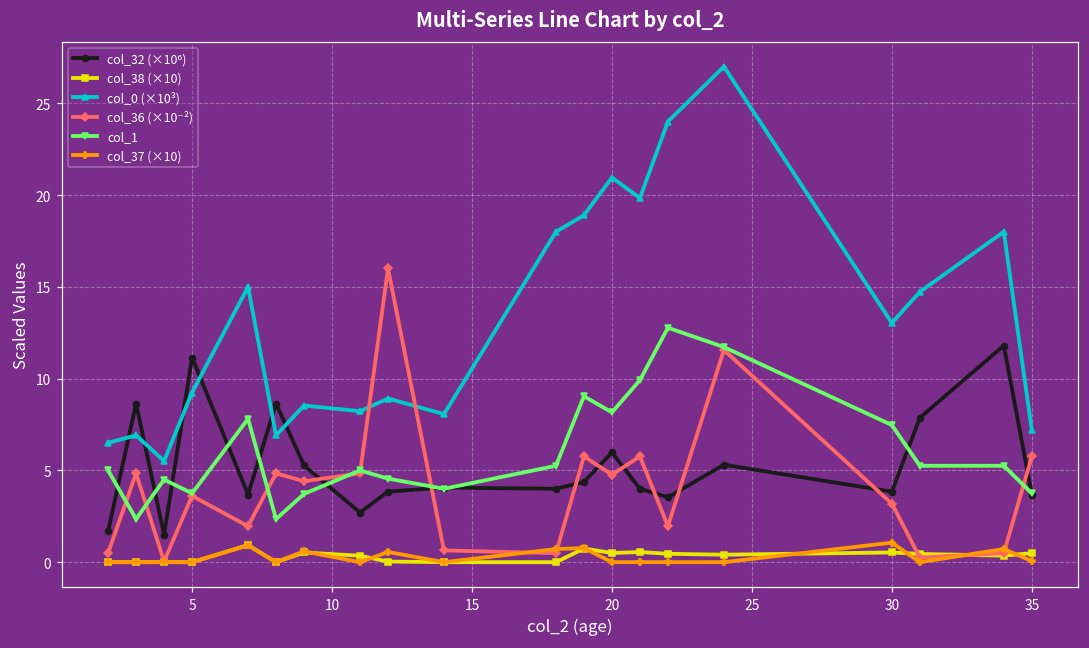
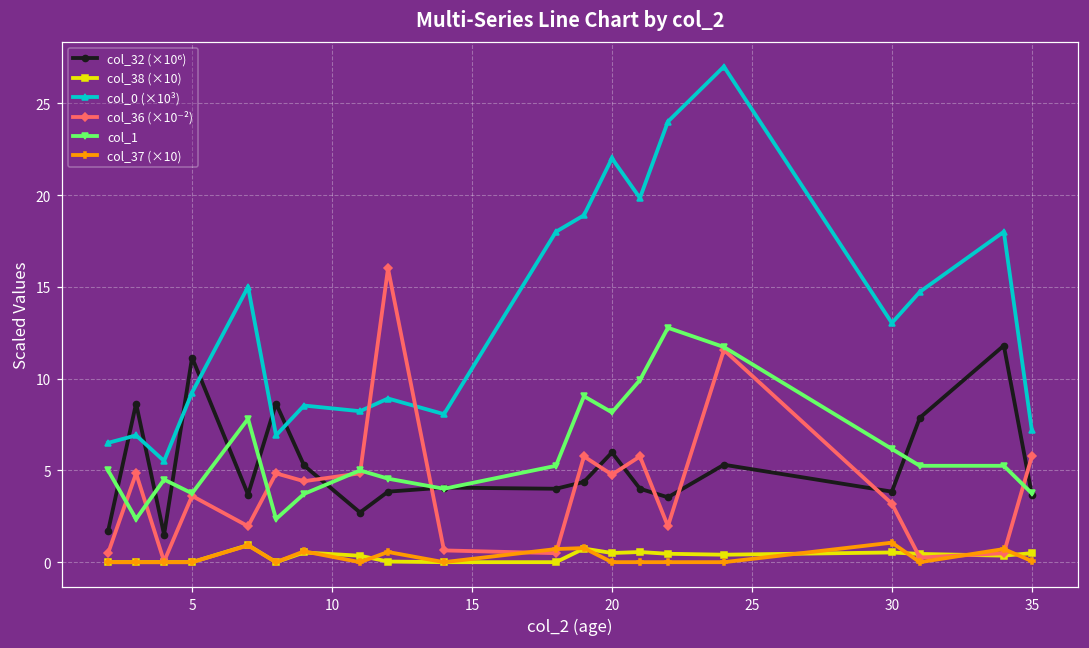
col_0 (×10³), 20: 21.0 -> 22.0
col_1, 30: 7.5 -> 6.2
